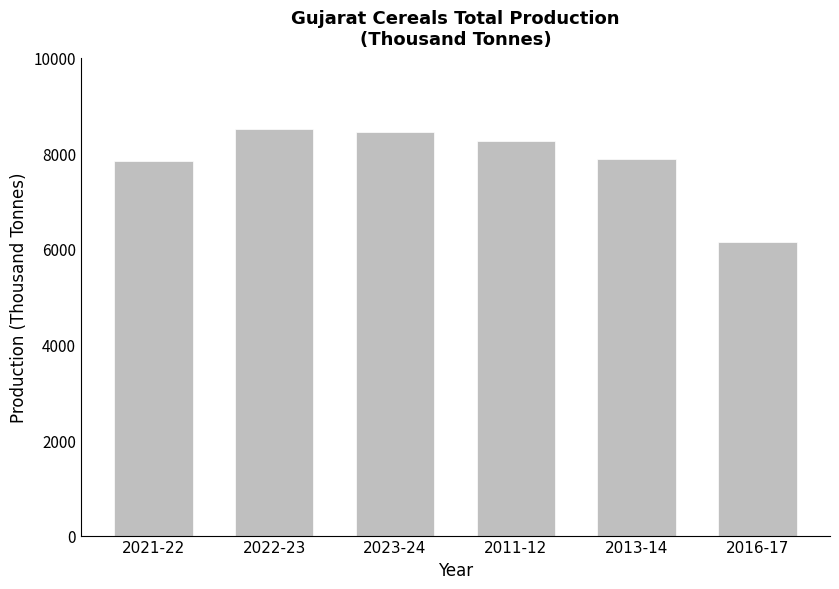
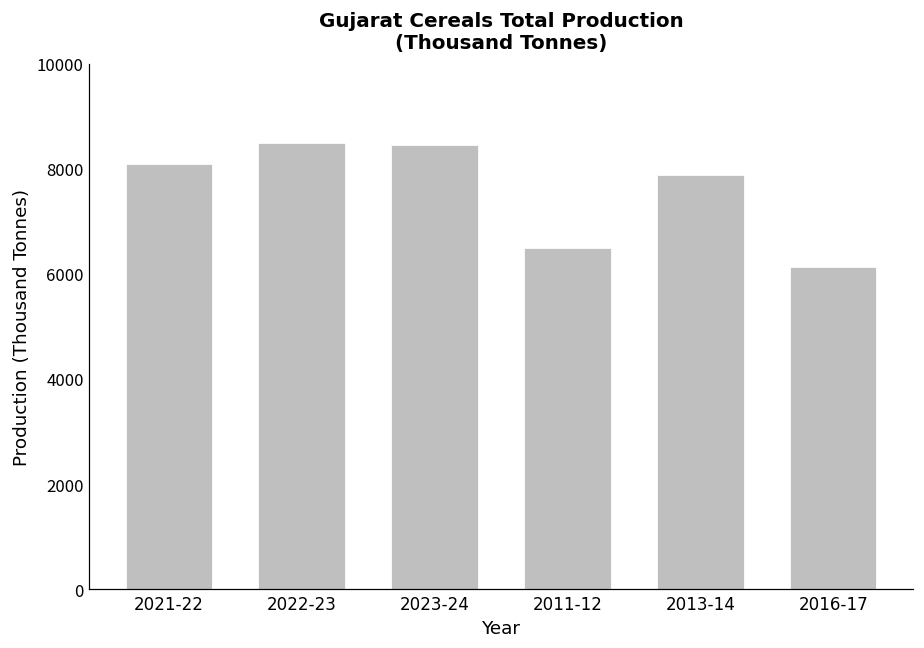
2021-22: 7800 -> 8100
2011-12: 8300 -> 6500
